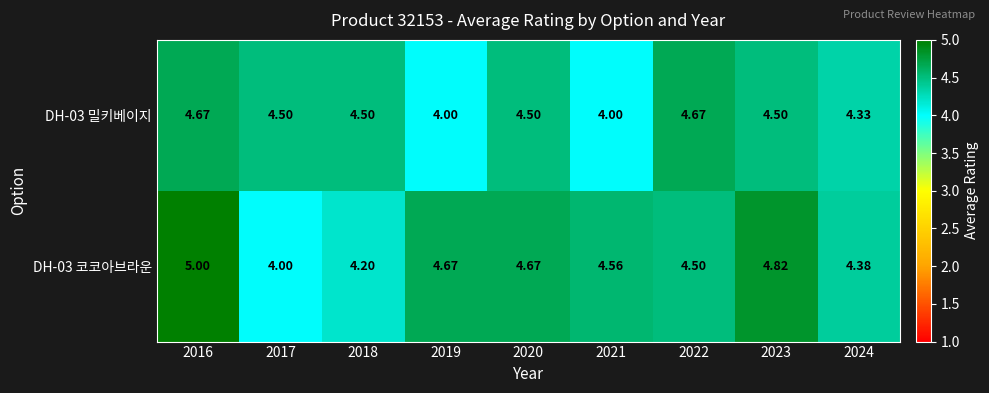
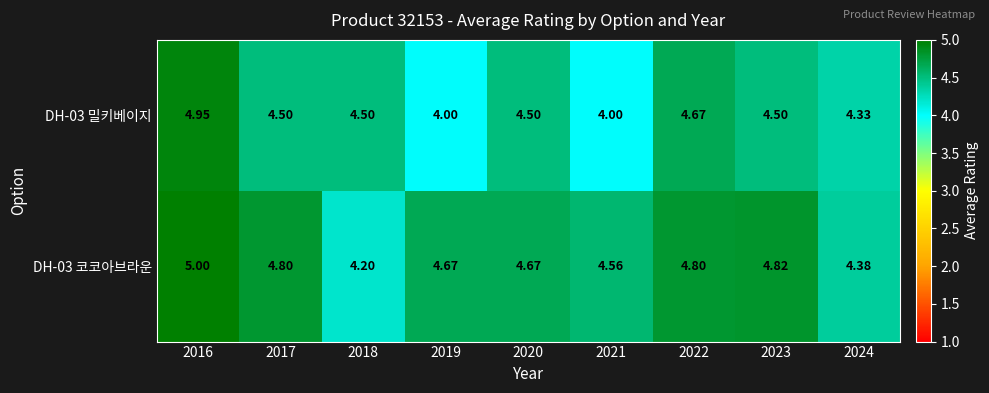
DH-03 밀키베이지, 2016: 4.67 -> 4.95
DH-03 코코아브라운, 2017: 4.00 -> 4.80
DH-03 코코아브라운, 2022: 4.50 -> 4.80
